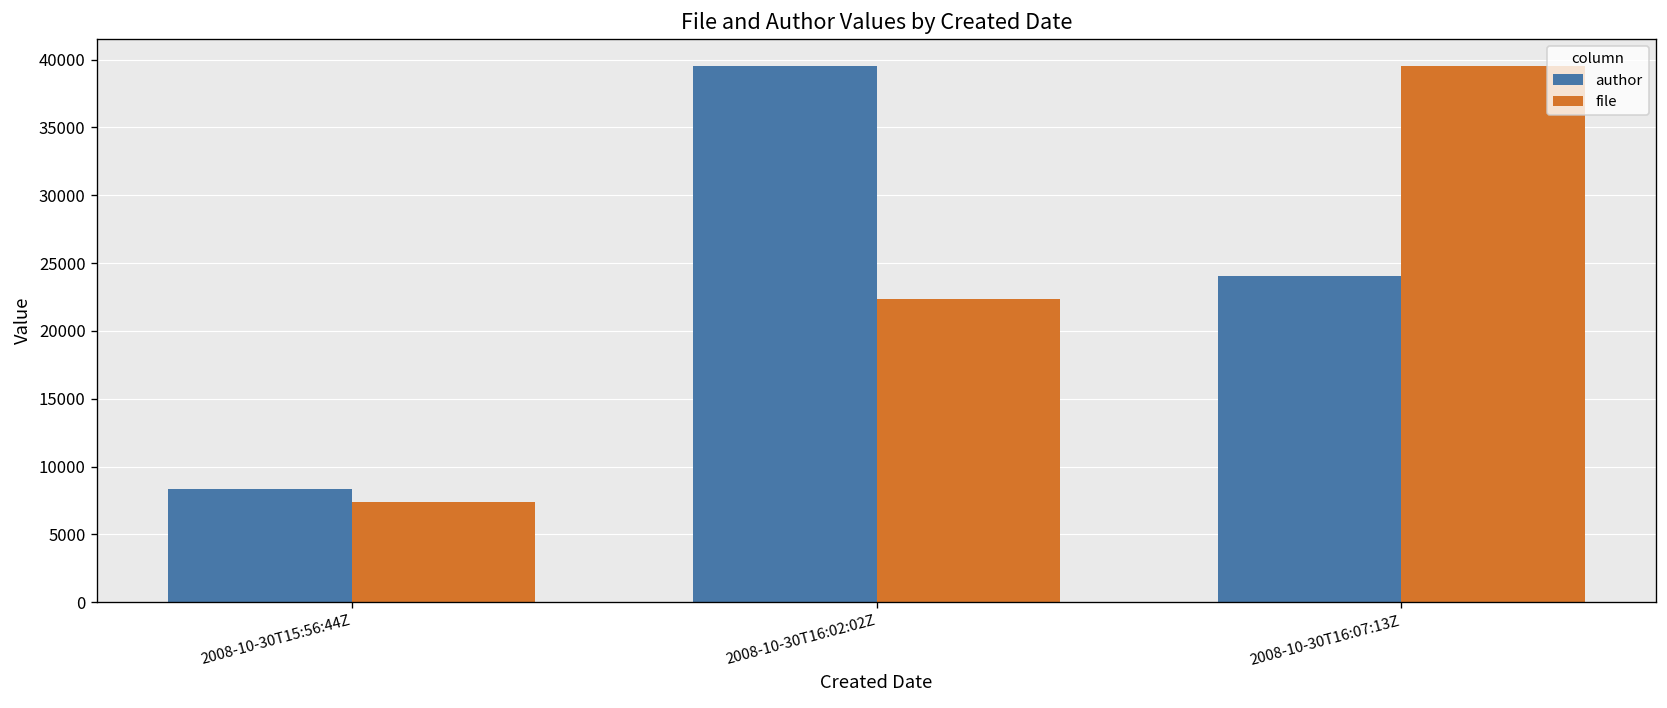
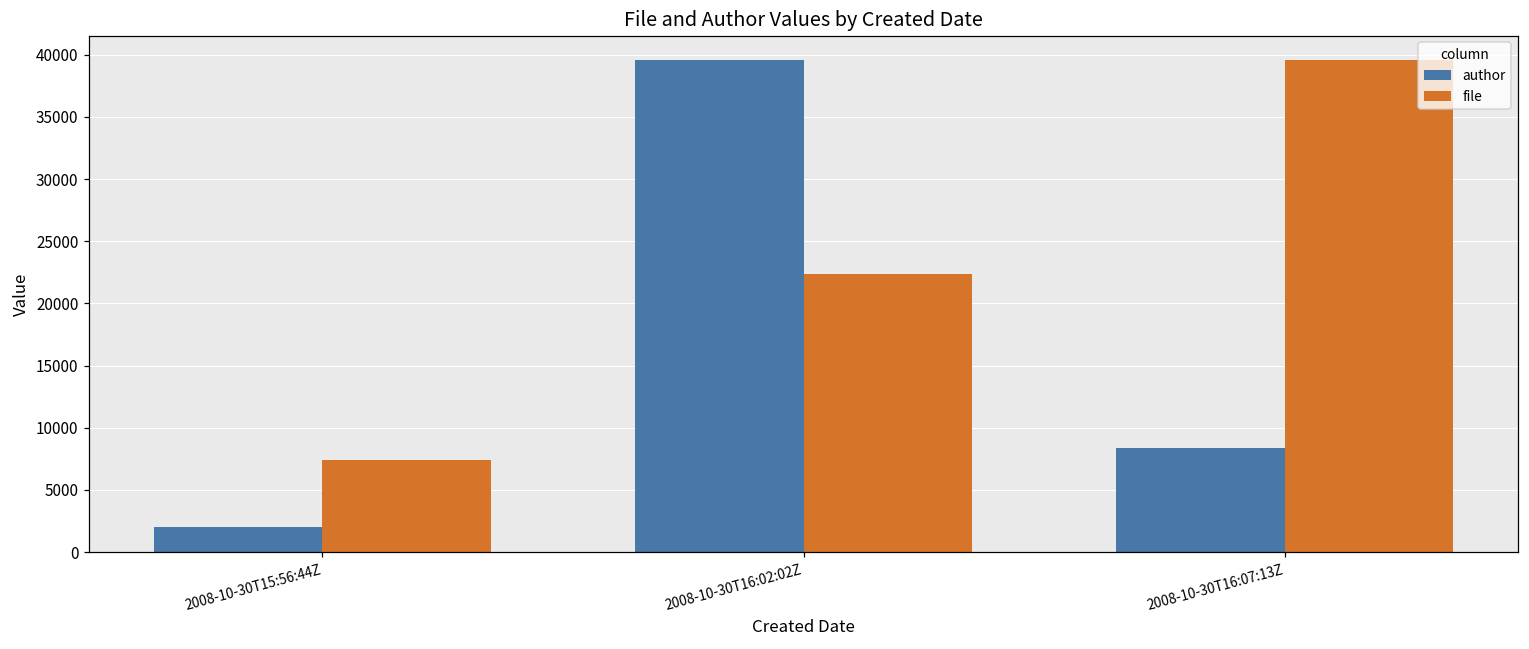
author, 2008-10-30T15:56:44Z: 8400 -> 2000
author, 2008-10-30T16:07:13Z: 24000 -> 8400
